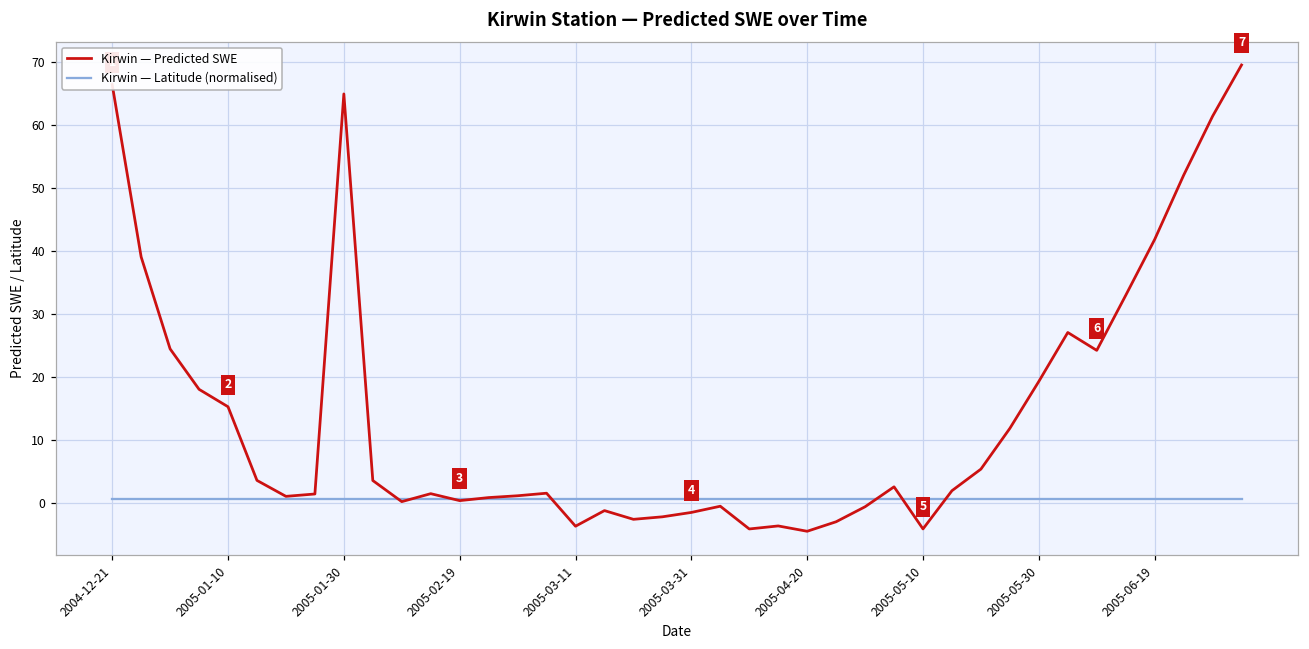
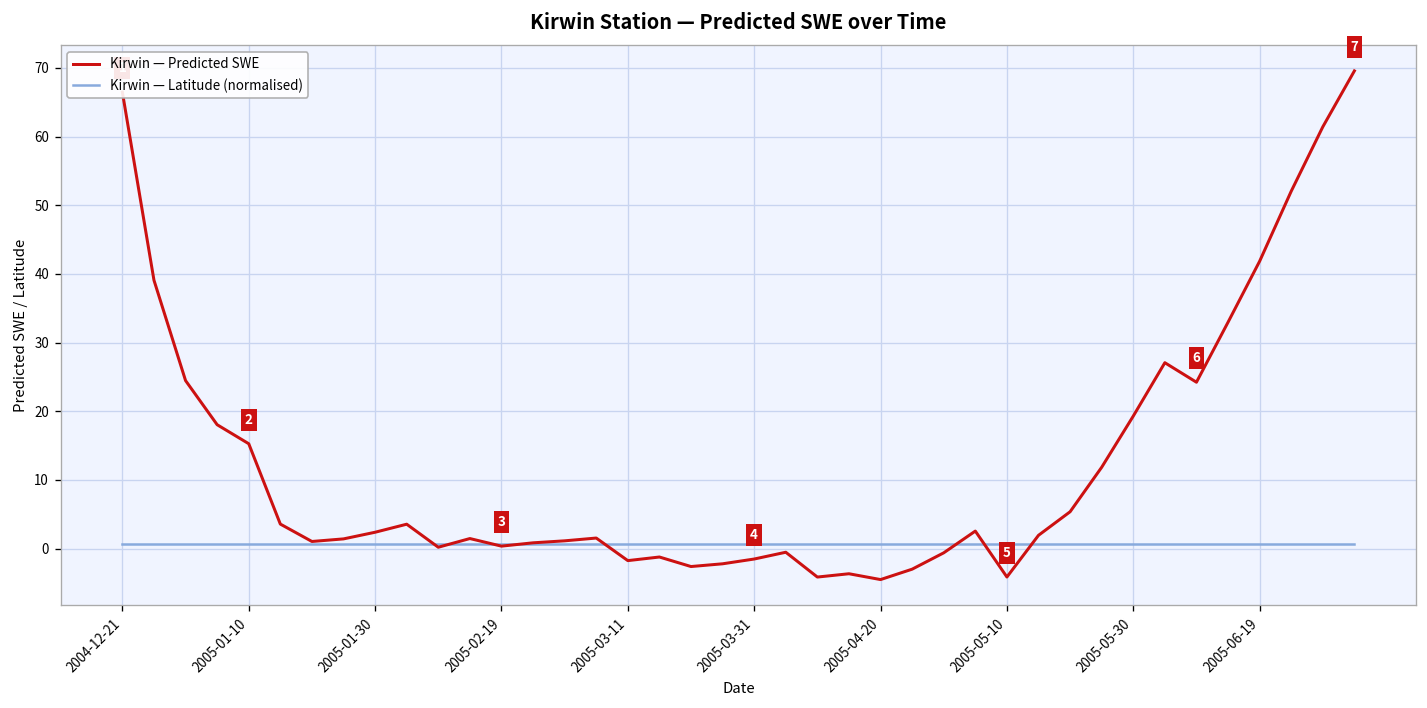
Kirwin — Predicted SWE, 2005-01-30: 65 -> 2
Kirwin — Predicted SWE, 2005-03-11: -4 -> -2
